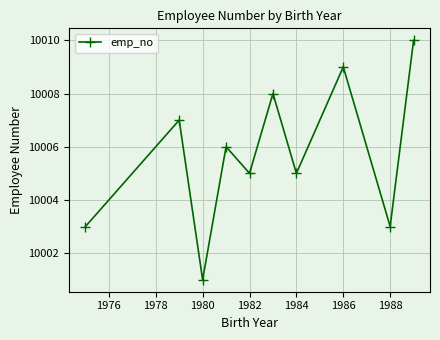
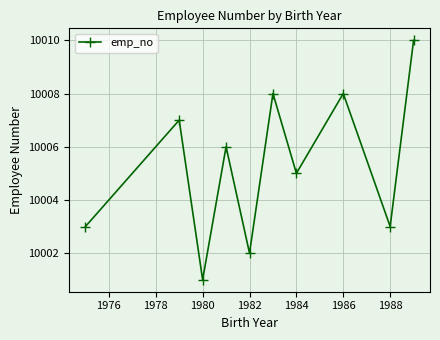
1982: 10005 -> 10002
1986: 10009 -> 10008
